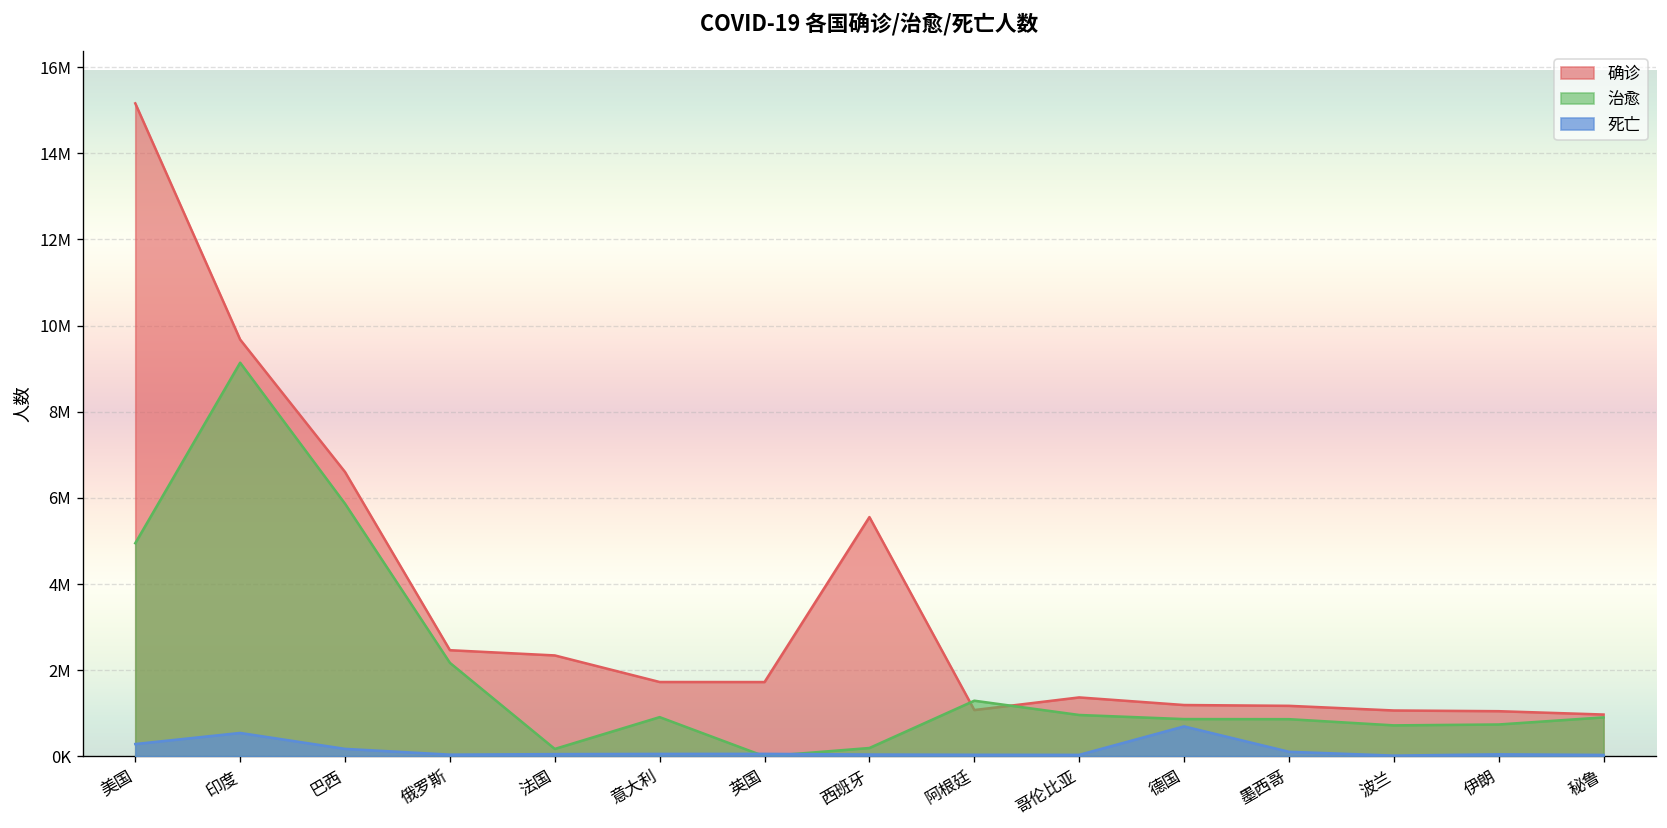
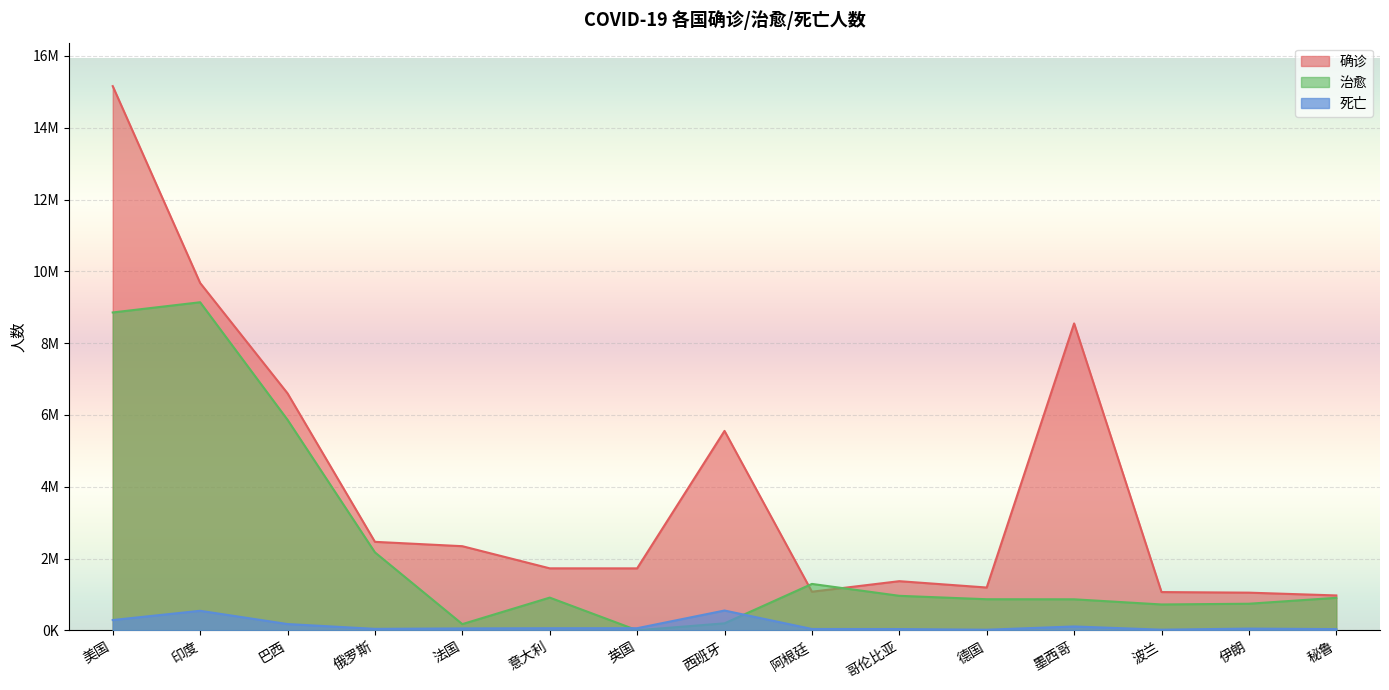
治愈, 美国: 5000000 -> 8900000
死亡, 西班牙: 0 -> 600000
死亡, 德国: 700000 -> 0
确诊, 墨西哥: 1200000 -> 8500000
